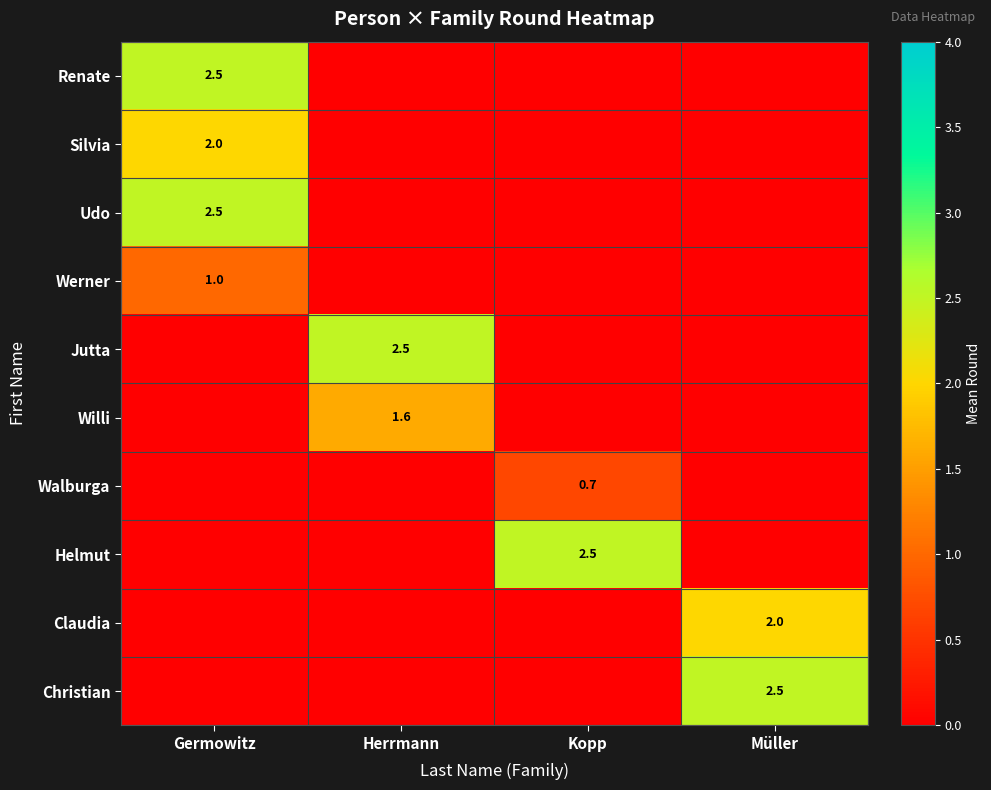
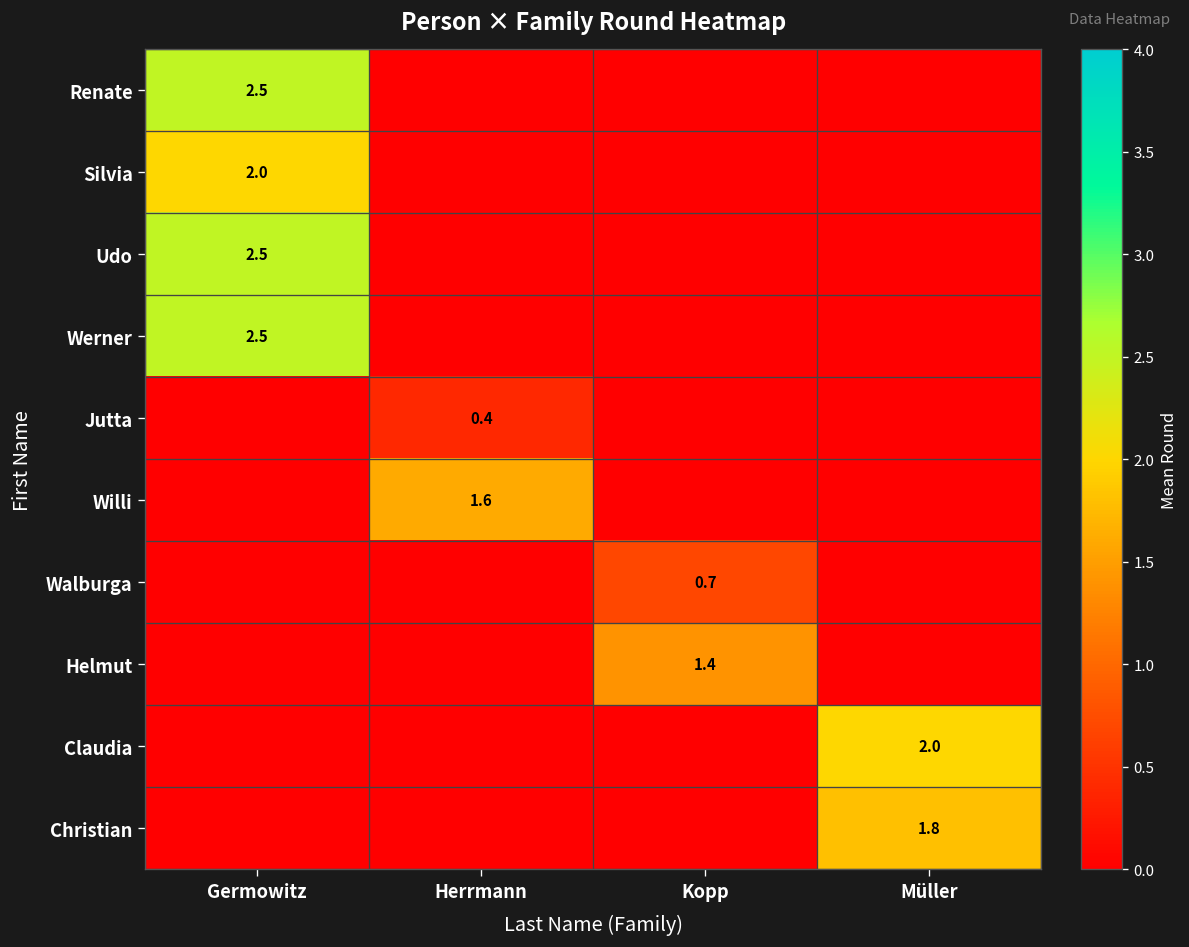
Werner, Germowitz: 1.0 -> 2.5
Jutta, Herrmann: 2.5 -> 0.4
Helmut, Kopp: 2.5 -> 1.4
Christian, Müller: 2.5 -> 1.8
